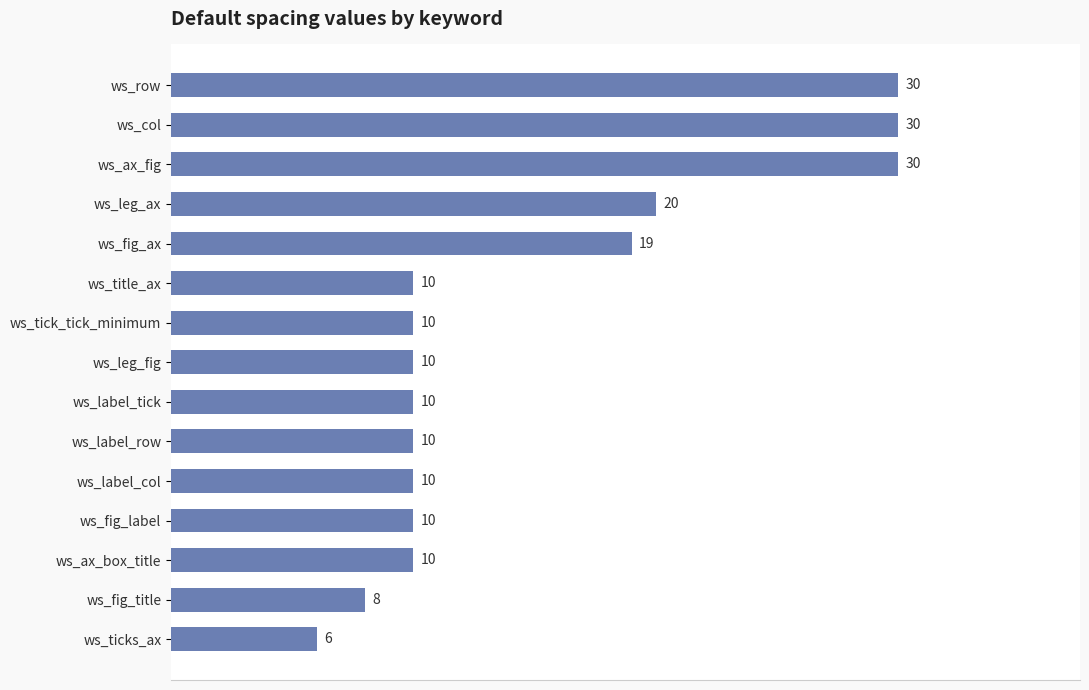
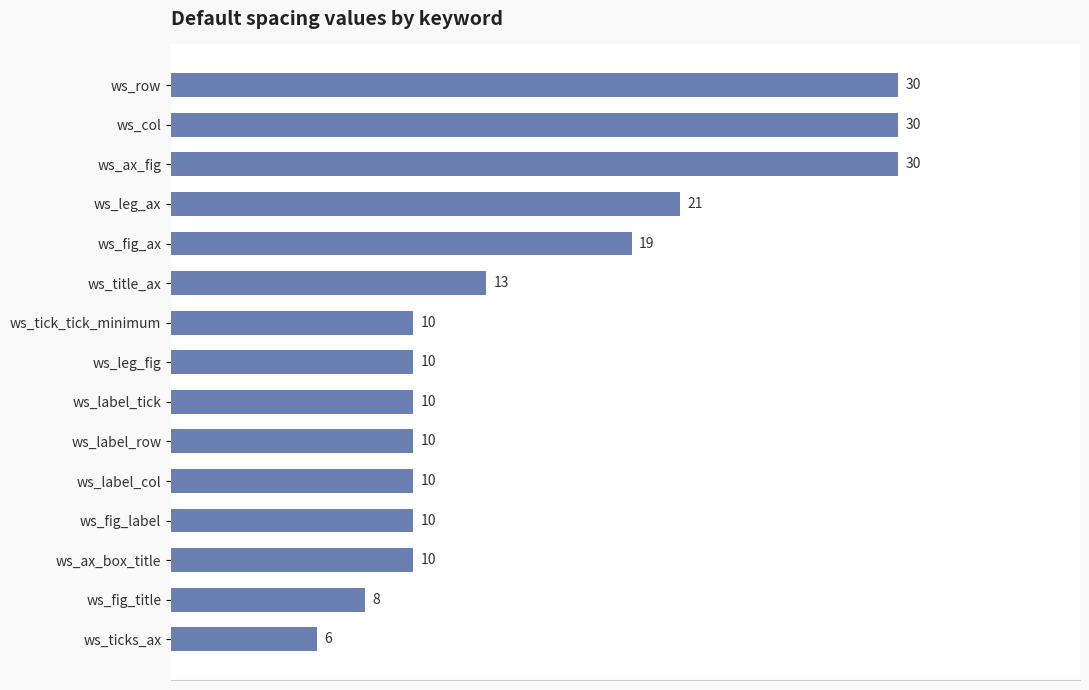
ws_leg_ax: 20 -> 21
ws_title_ax: 10 -> 13
